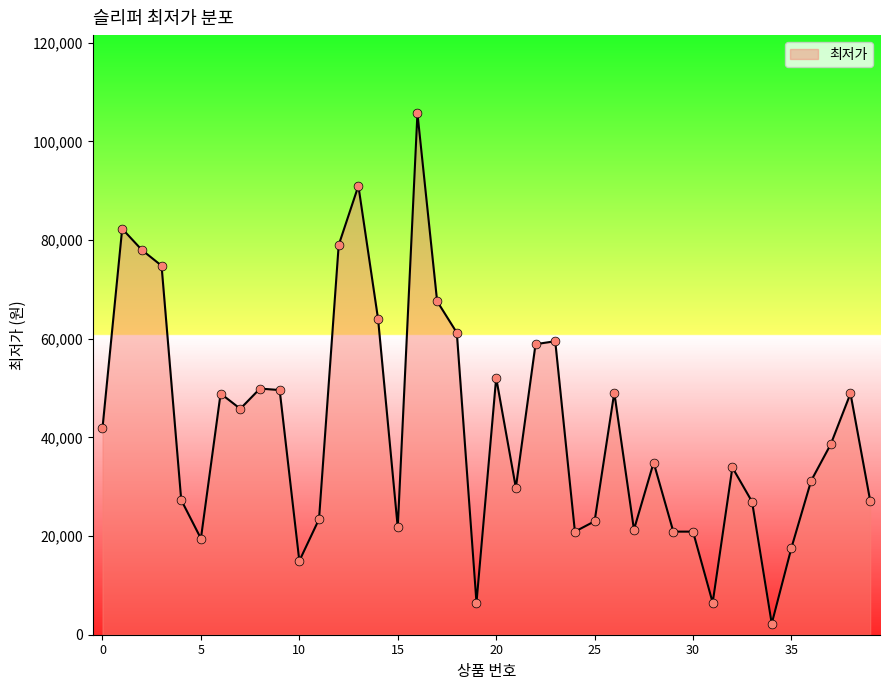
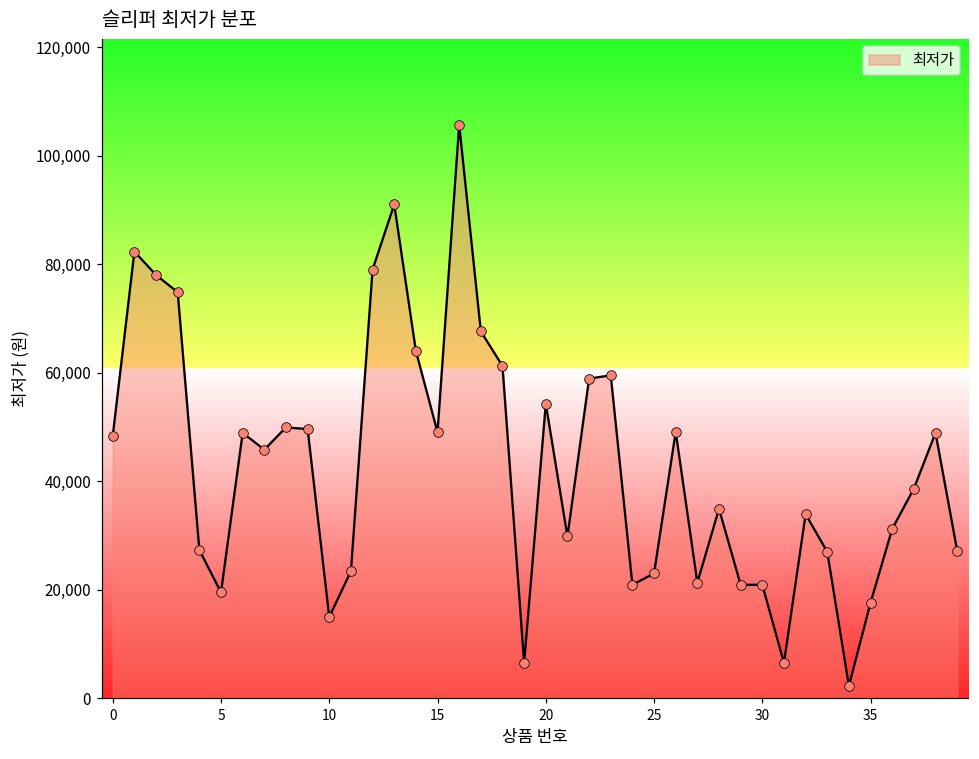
0: 42,000 -> 48,000
15: 22,000 -> 49,000
20: 52,000 -> 54,000
